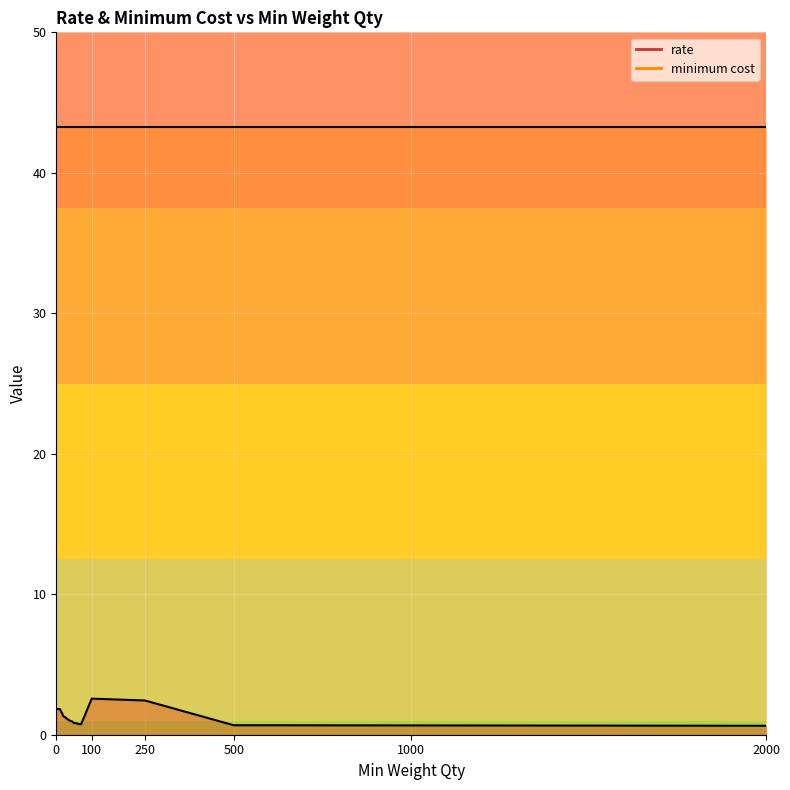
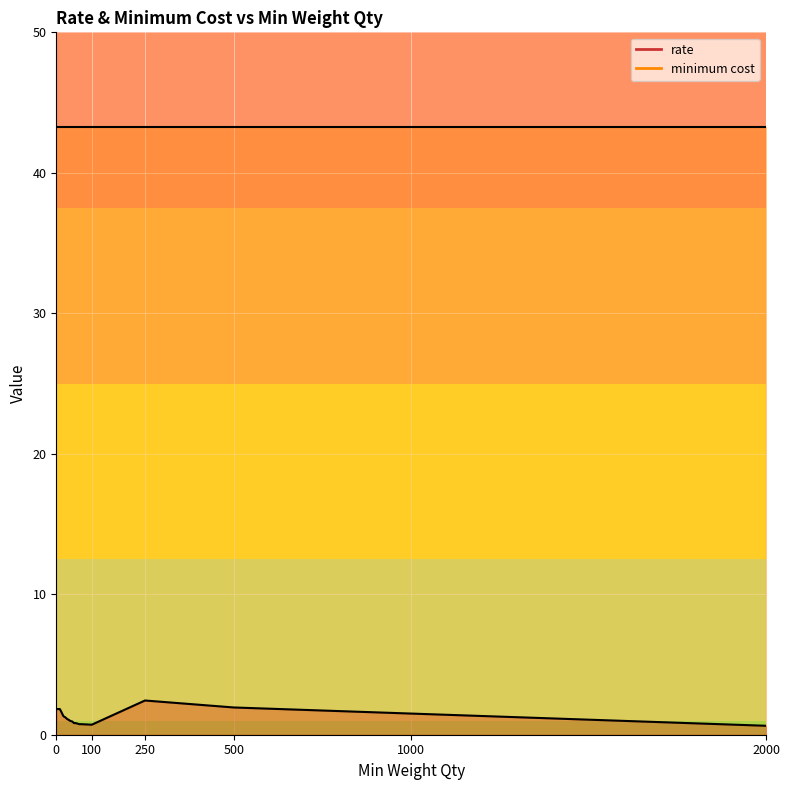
rate, 100: 2.6 -> 0.7
rate, 500: 0.7 -> 1.9
